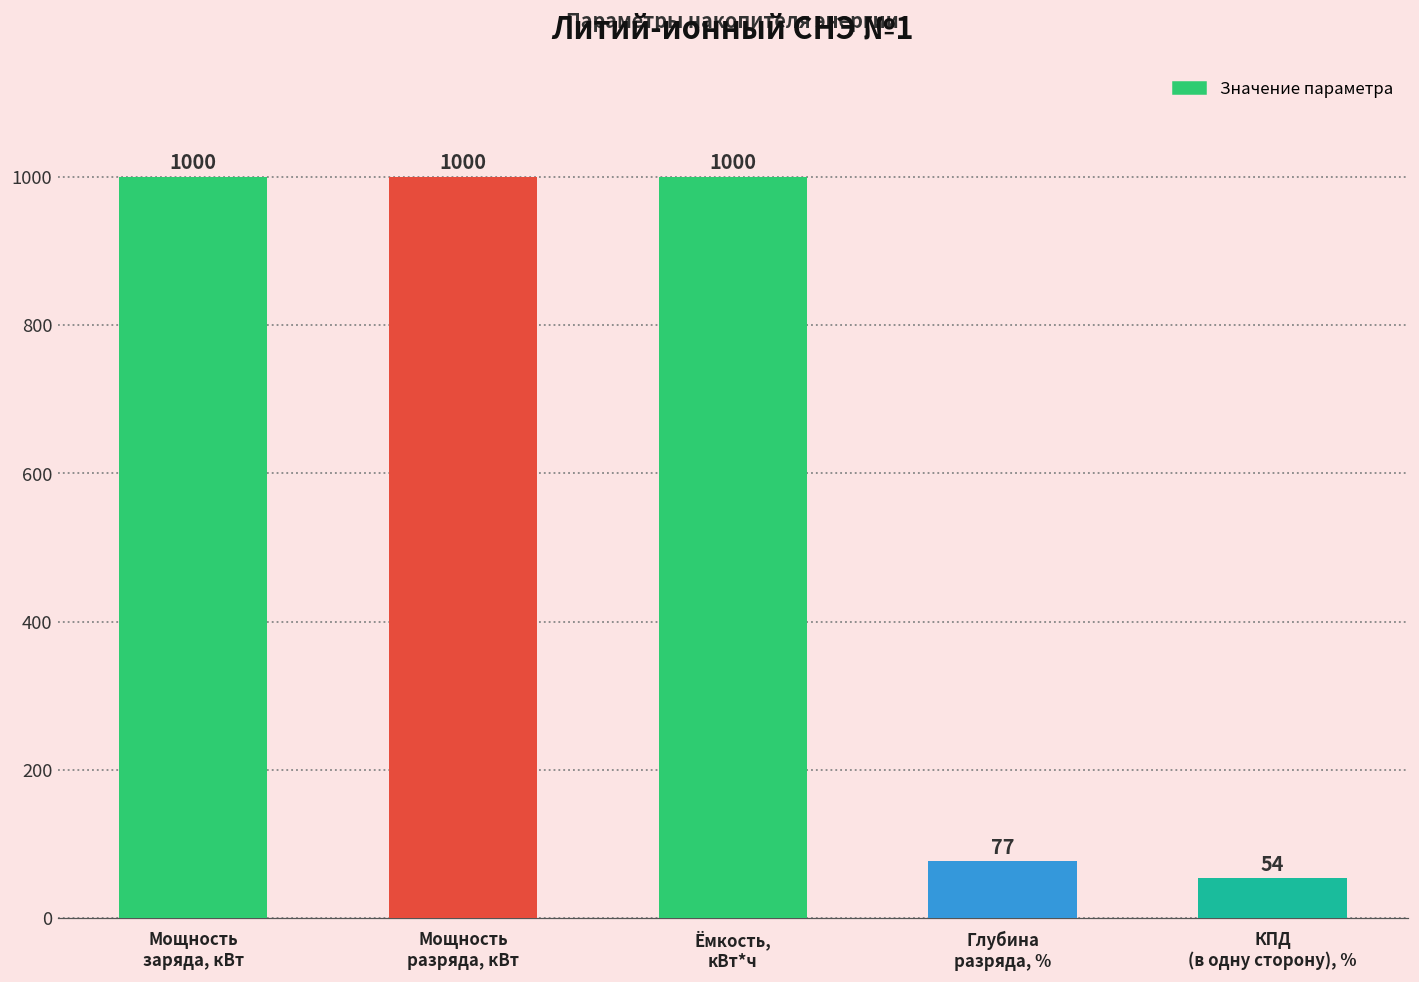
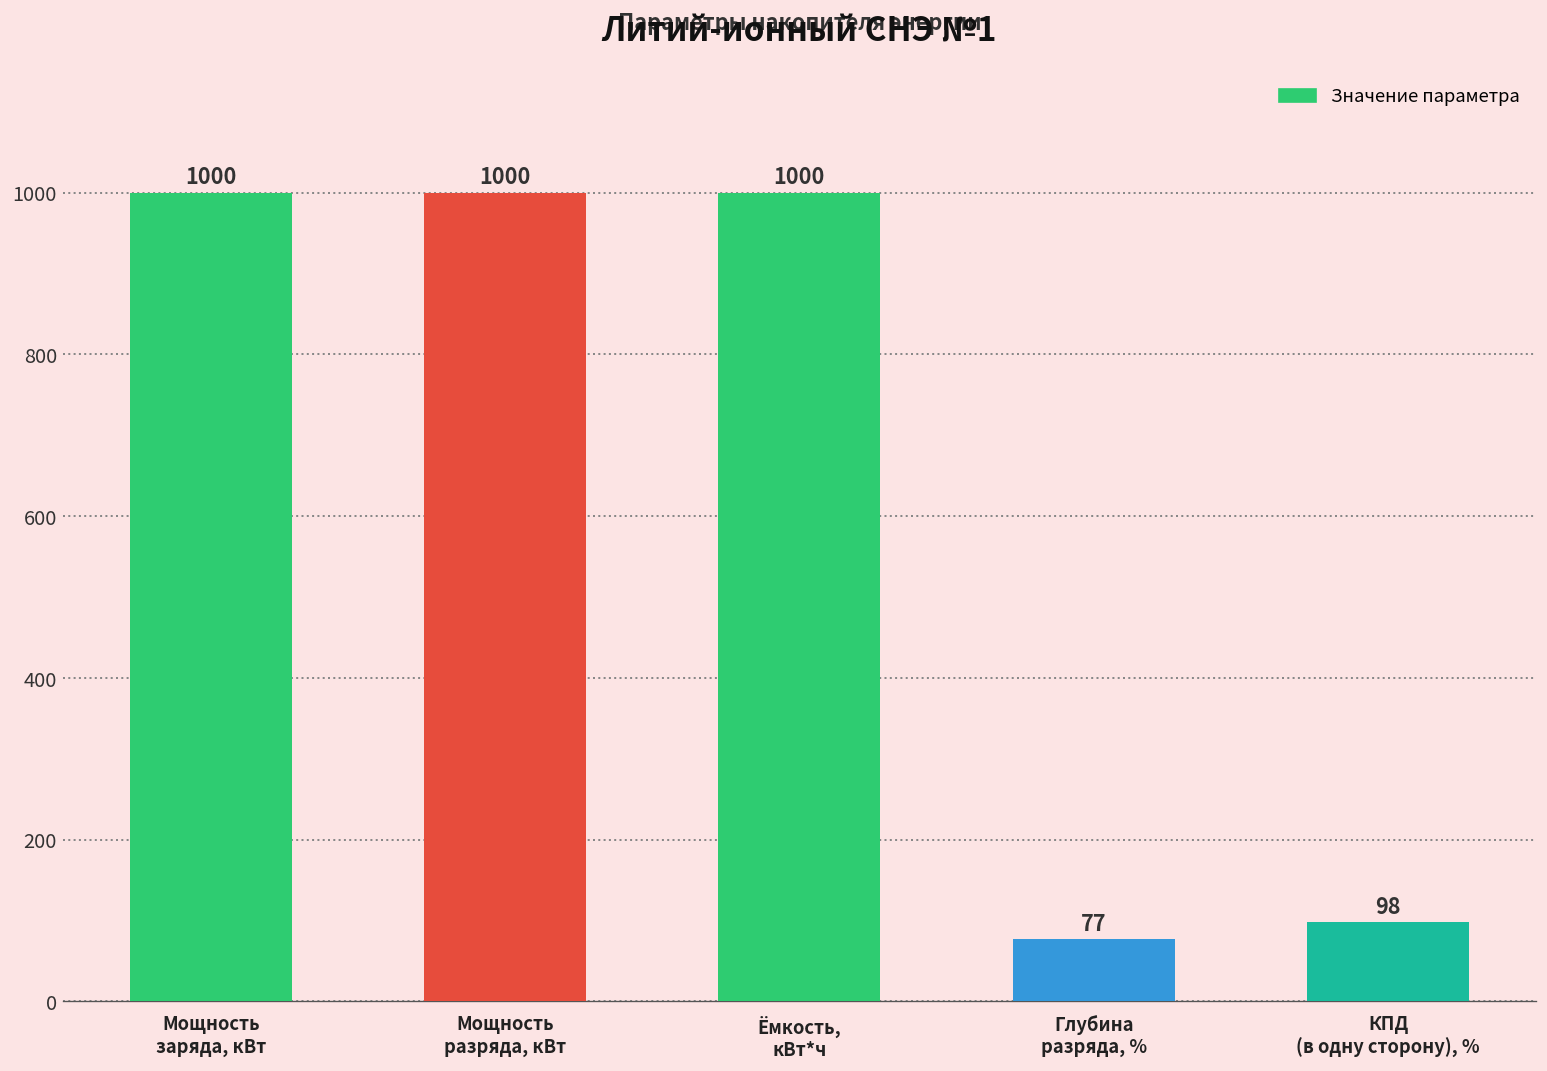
КПД (в одну сторону), %: 54 -> 98
